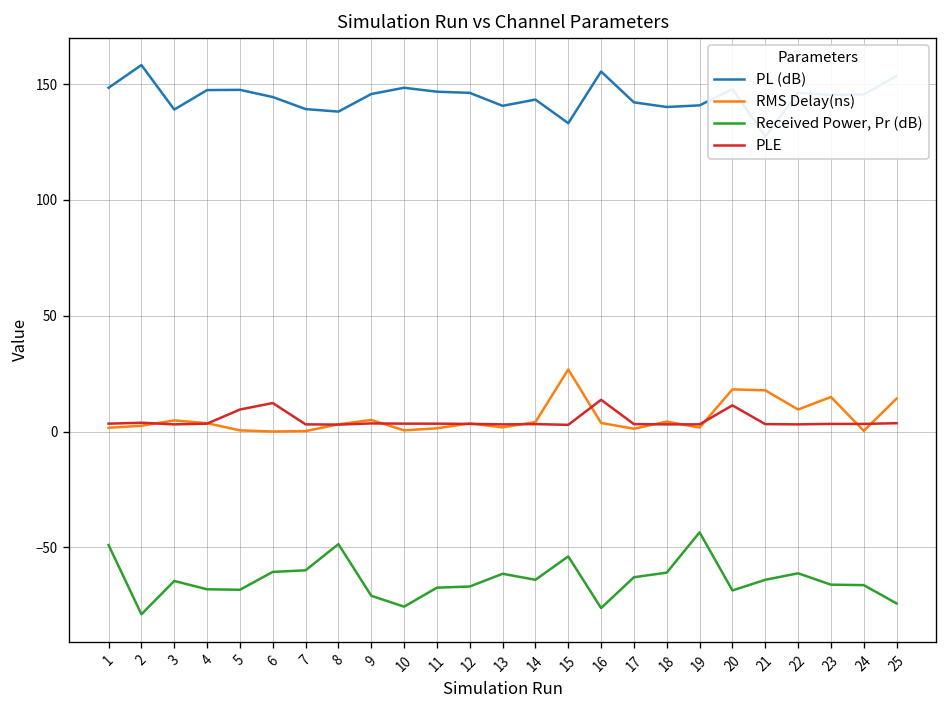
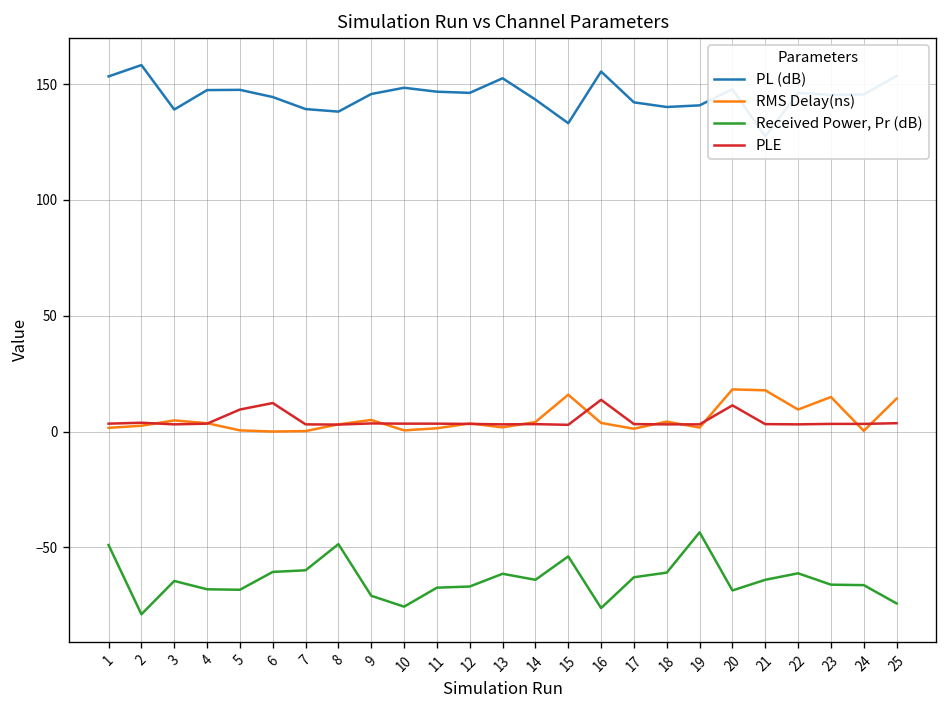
PL (dB), 1: 148 -> 153
PL (dB), 13: 141 -> 153
RMS Delay(ns), 15: 27 -> 16
